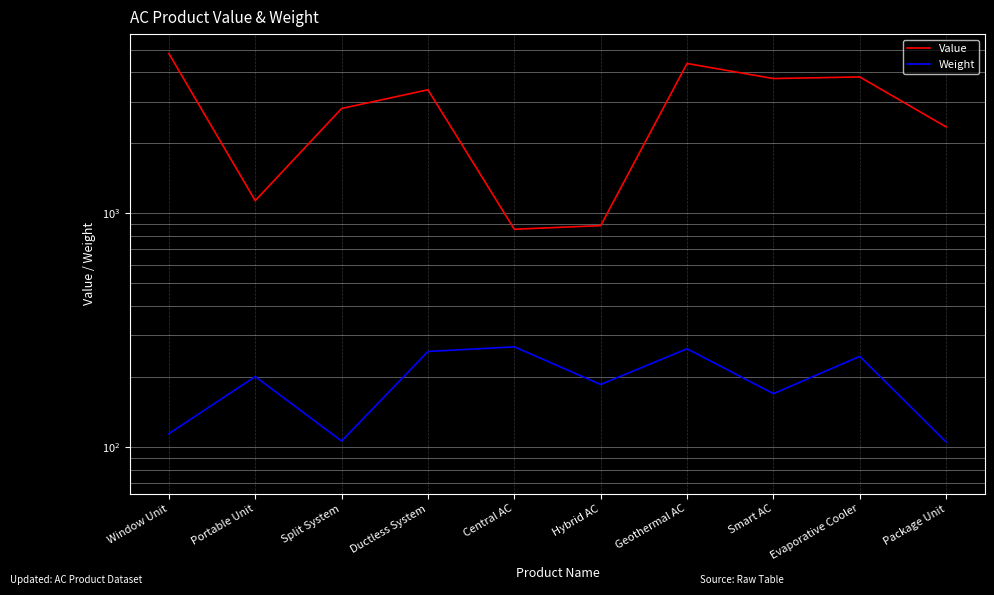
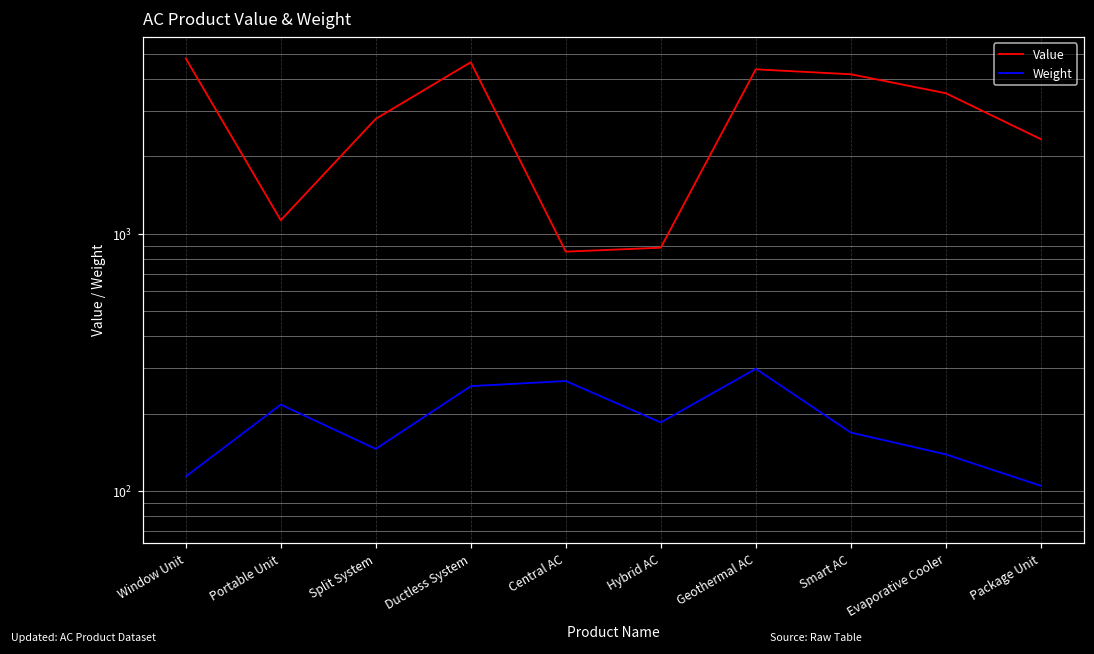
Weight, Portable Unit: 200 -> 220
Weight, Split System: 110 -> 150
Value, Ductless System: 3400 -> 4600
Weight, Geothermal AC: 260 -> 300
Value, Smart AC: 3800 -> 4200
Value, Evaporative Cooler: 3800 -> 3500
Weight, Evaporative Cooler: 240 -> 140
